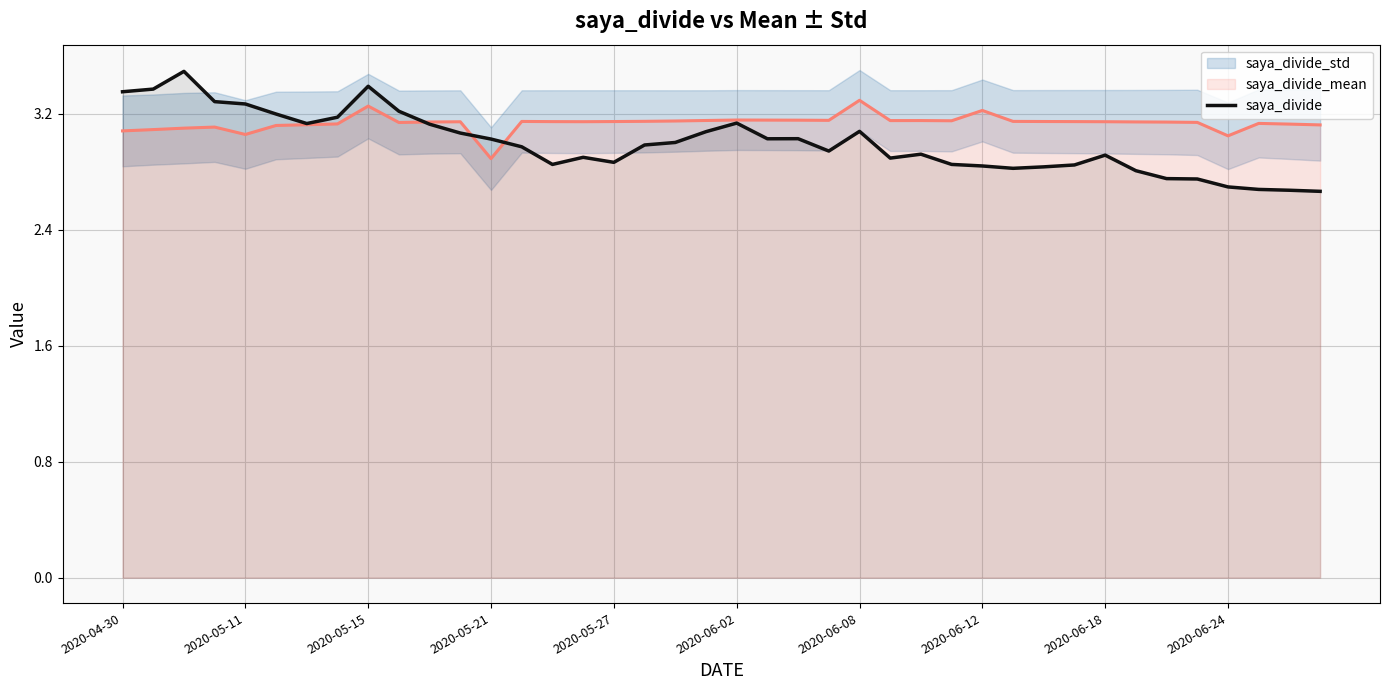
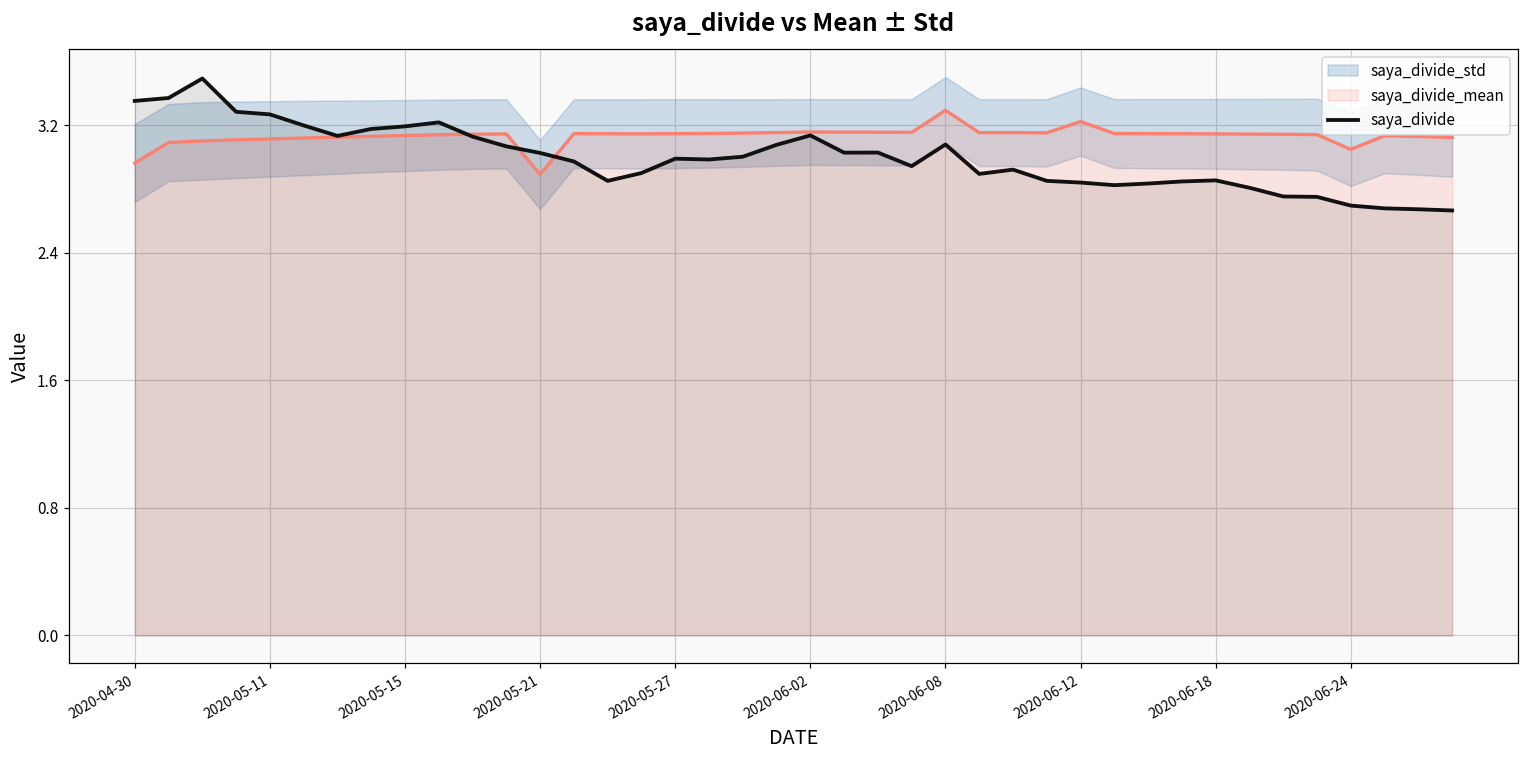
saya_divide_mean, 2020-04-30: 3.08 -> 2.96
saya_divide_mean, 2020-05-11: 3.06 -> 3.11
saya_divide_mean, 2020-05-15: 3.25 -> 3.13
saya_divide, 2020-05-15: 3.39 -> 3.19
saya_divide, 2020-05-27: 2.86 -> 2.99
saya_divide, 2020-06-18: 2.91 -> 2.85
